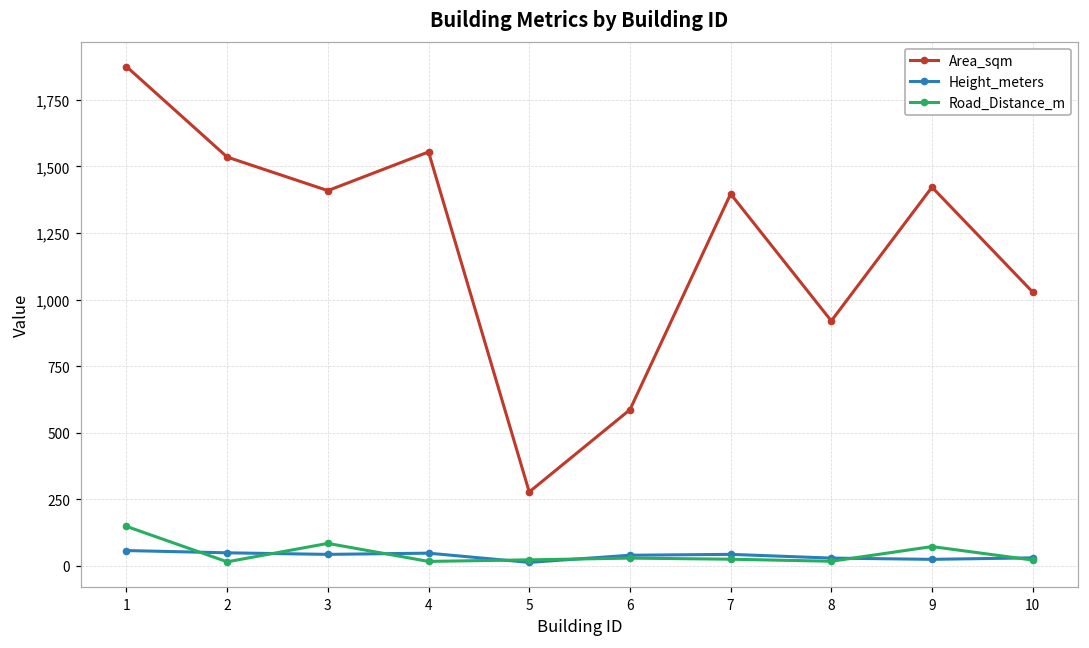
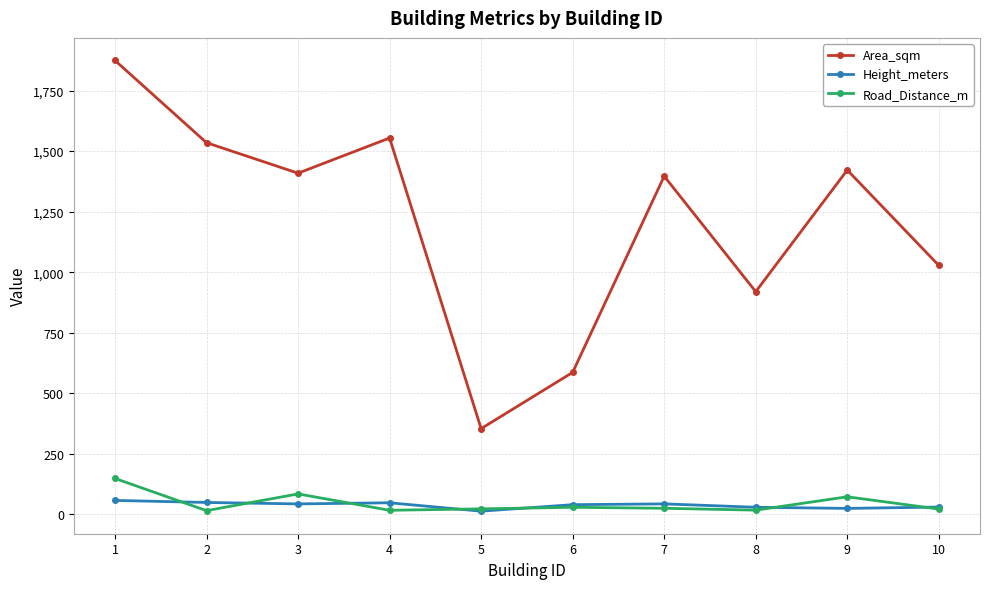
Area_sqm, 5: 280 -> 350
